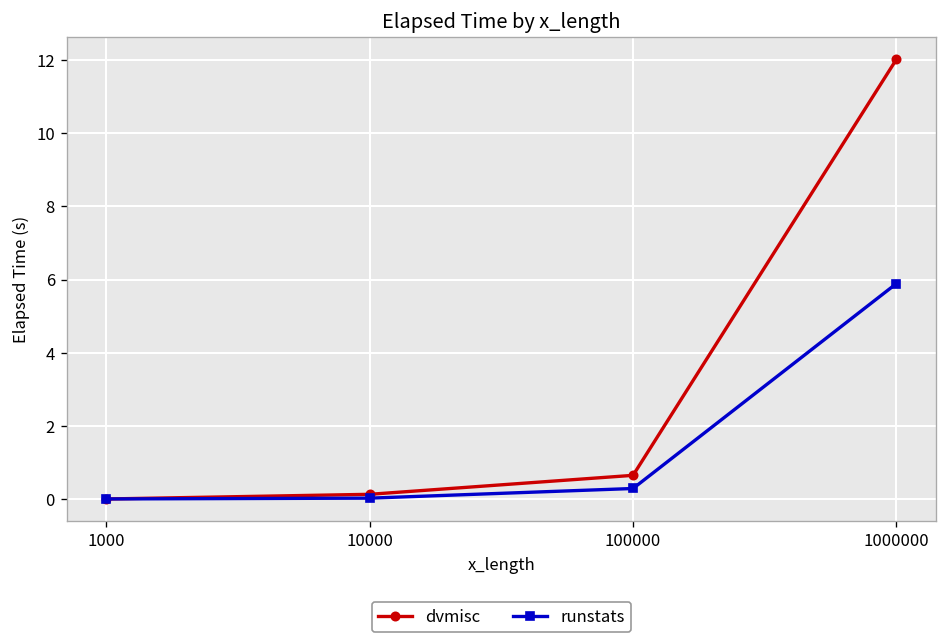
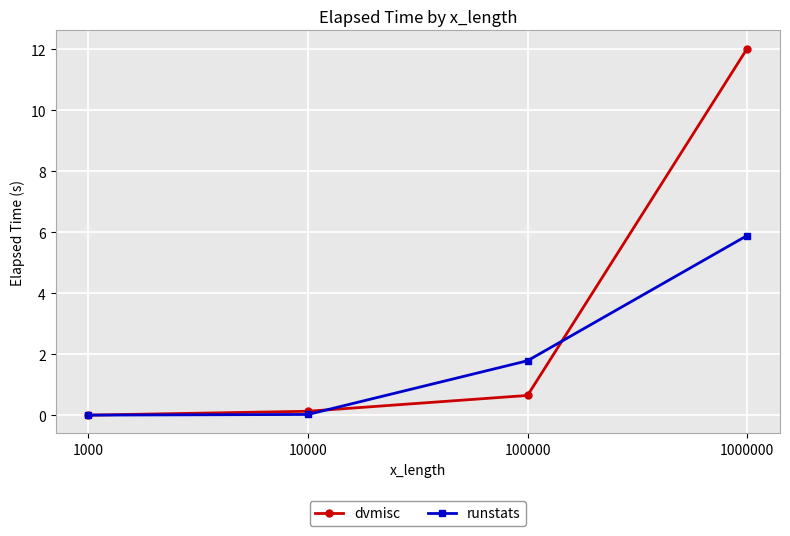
runstats, 100000: 0.3 -> 1.8
